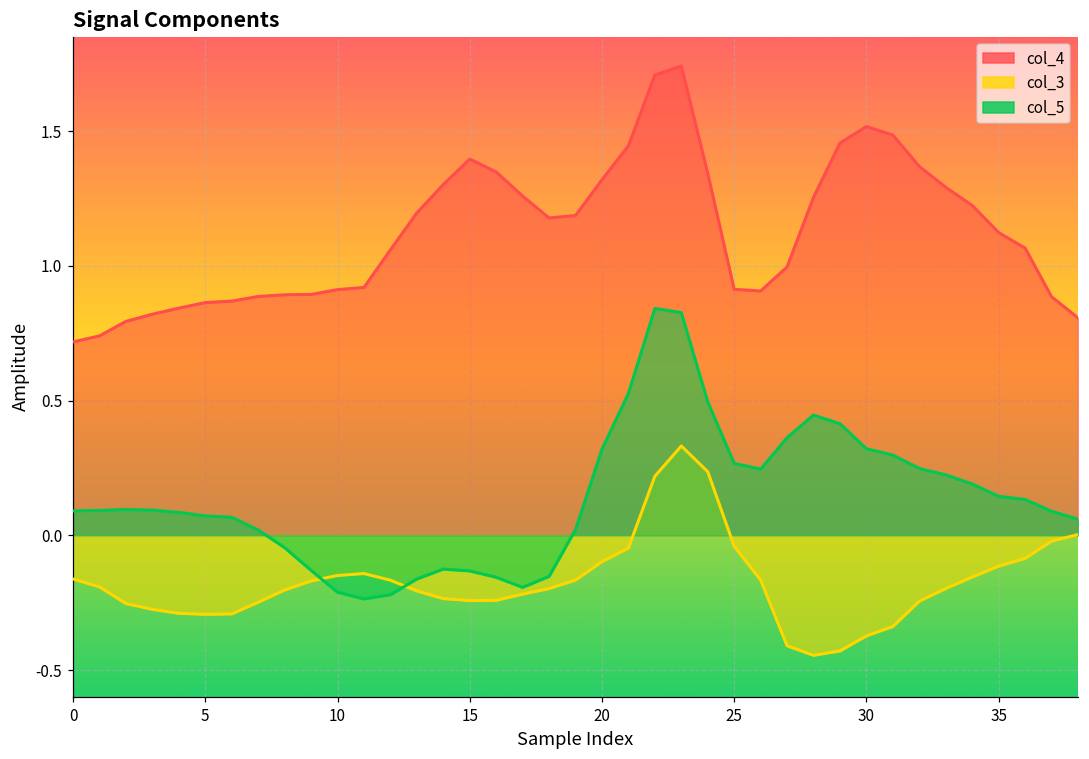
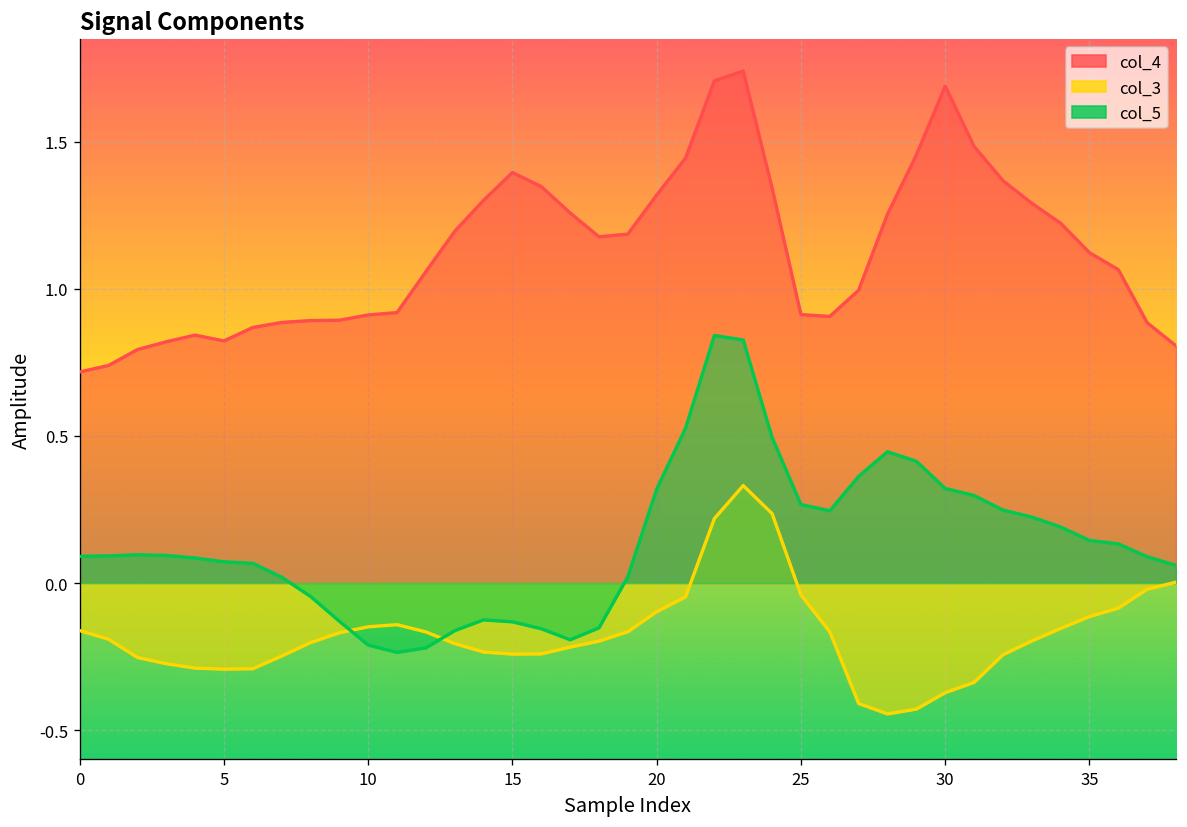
col_4, 5: 0.86 -> 0.82
col_4, 30: 1.52 -> 1.69
